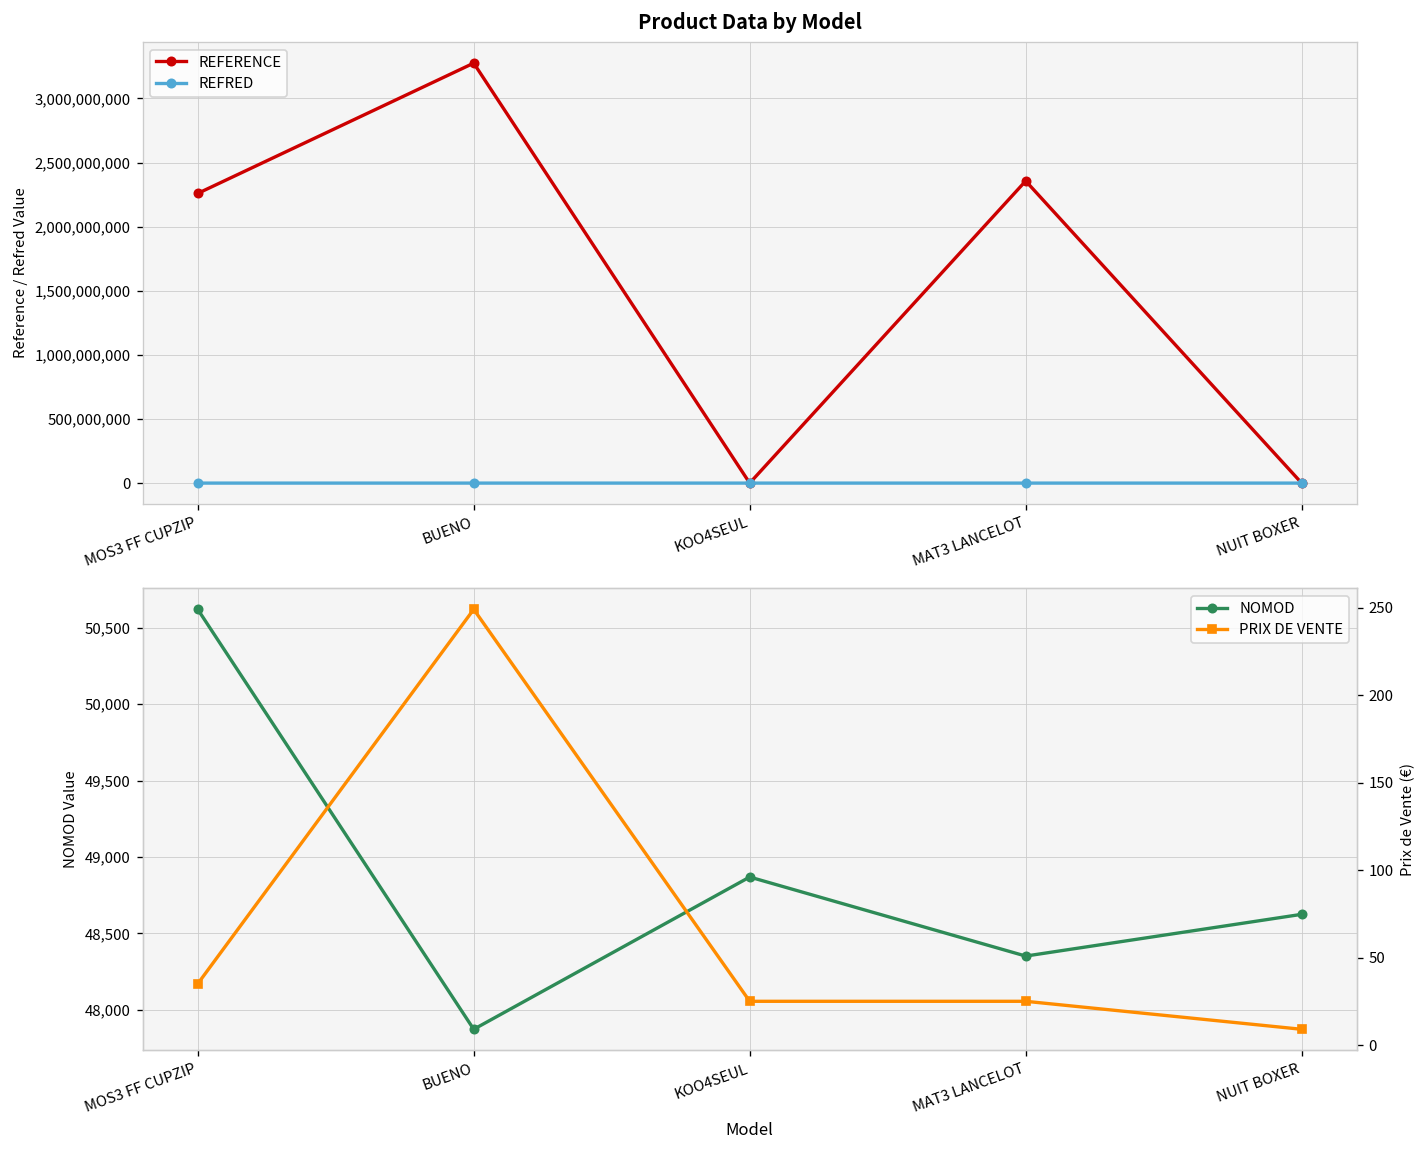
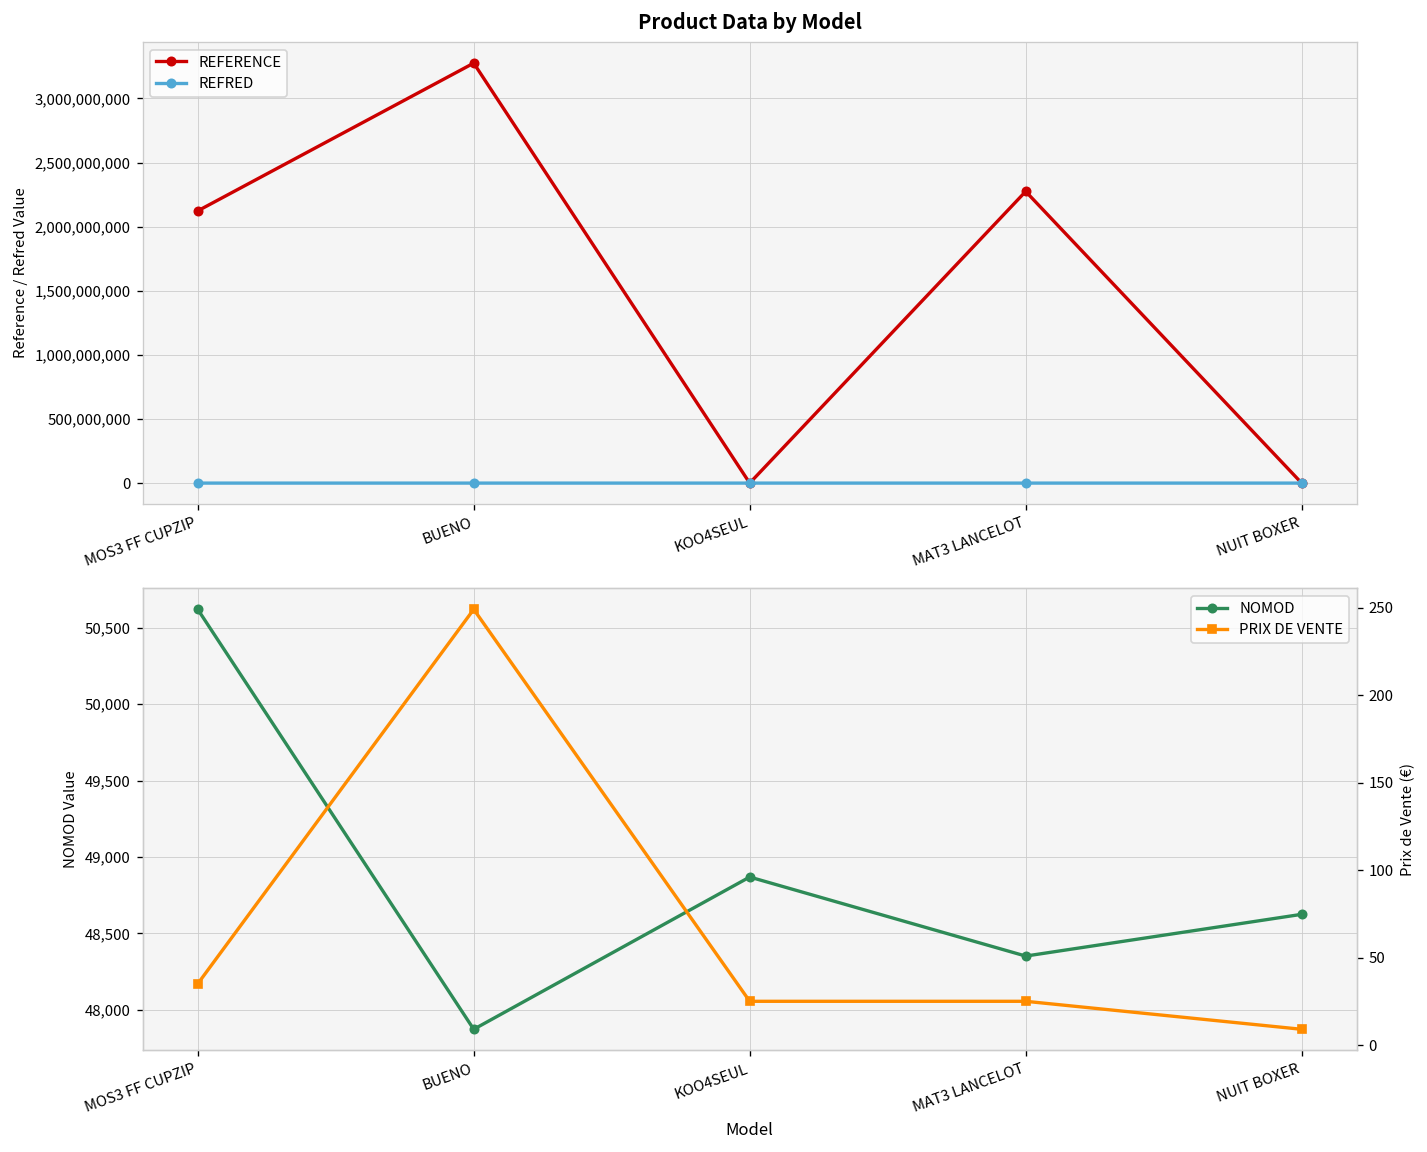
Product Data by Model, REFERENCE, MOS3 FF CUPZIP: 2,260,000,000 -> 2,120,000,000
Product Data by Model, REFERENCE, MAT3 LANCELOT: 2,360,000,000 -> 2,270,000,000
